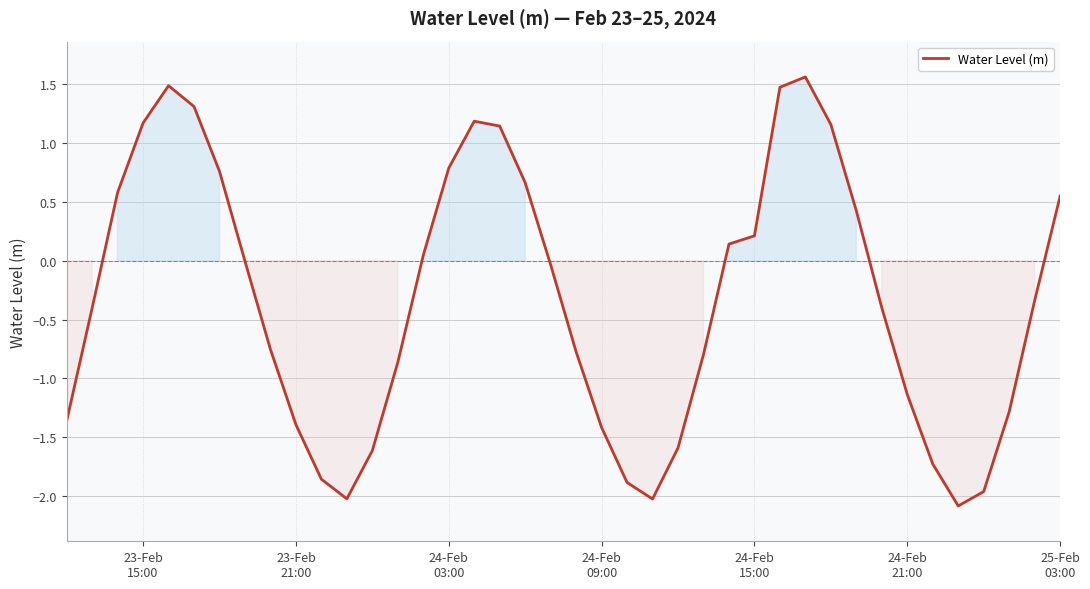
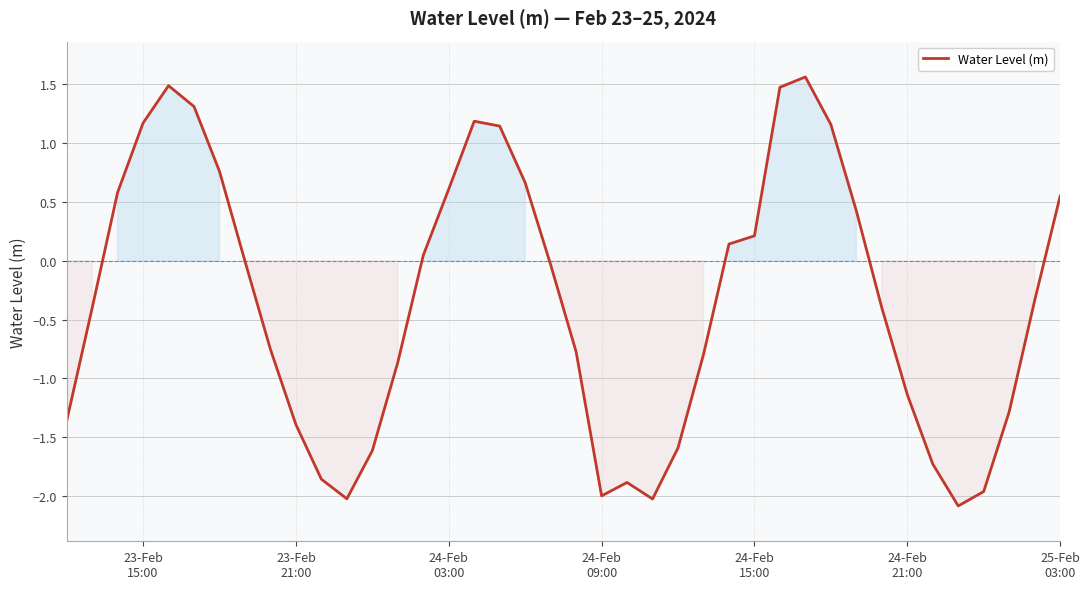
24-Feb 03:00: 0.79 -> 0.61
24-Feb 09:00: -1.42 -> -2.00
